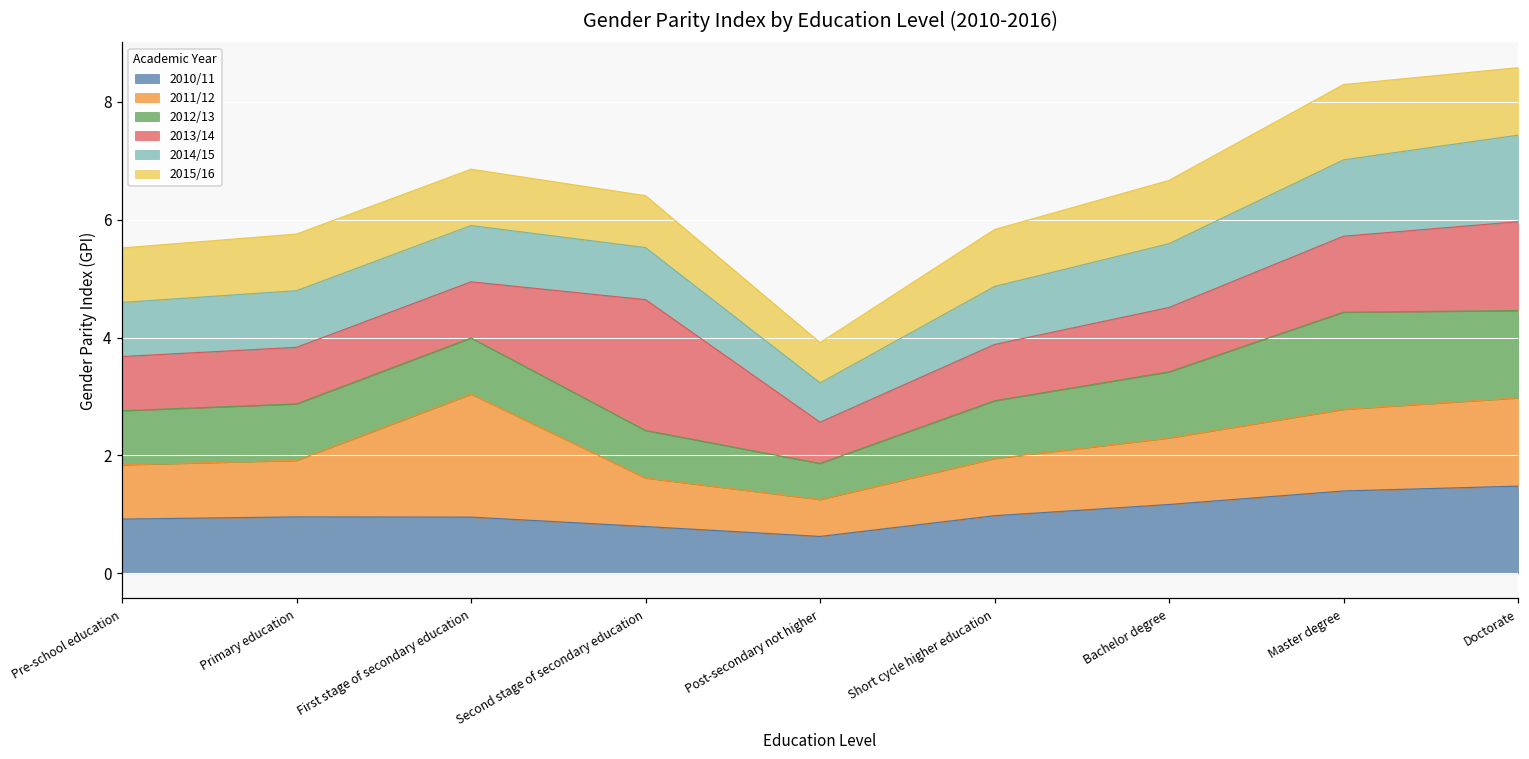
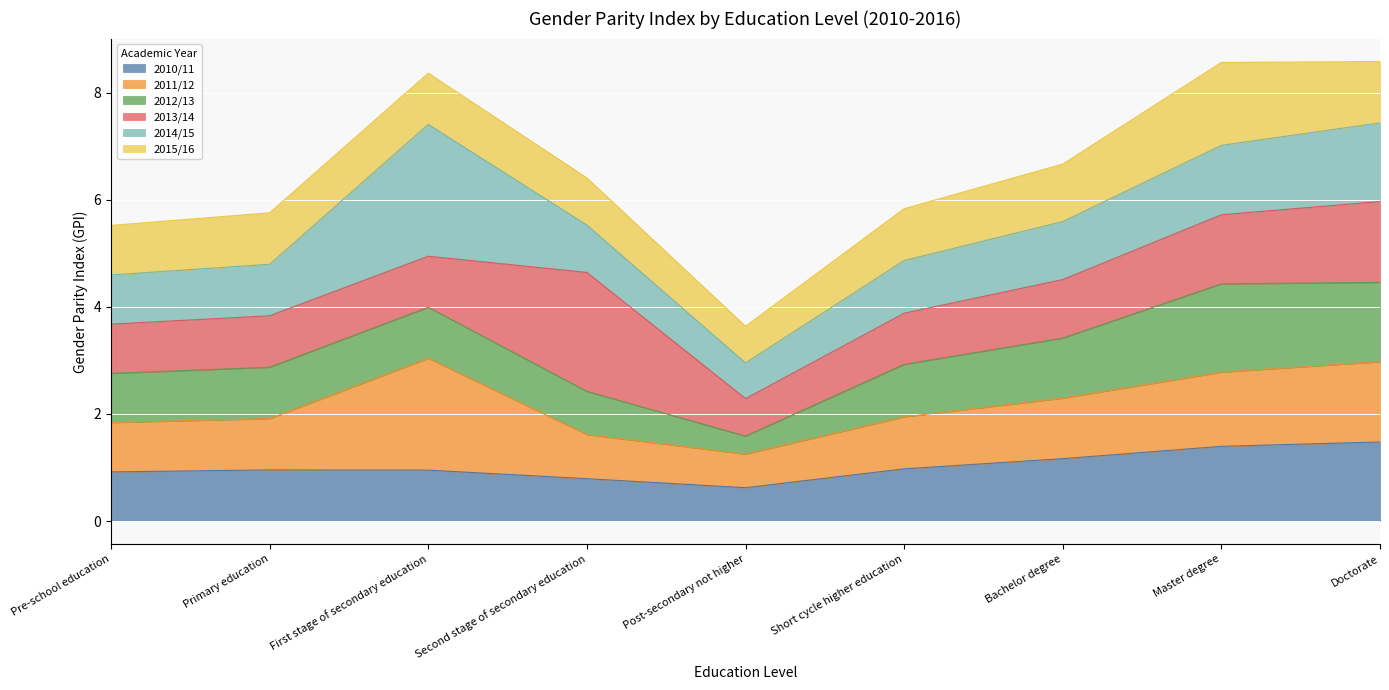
2014/15, First stage of secondary education: 1.0 -> 2.5
2012/13, Post-secondary not higher: 0.6 -> 0.3
2015/16, Master degree: 1.3 -> 1.5
